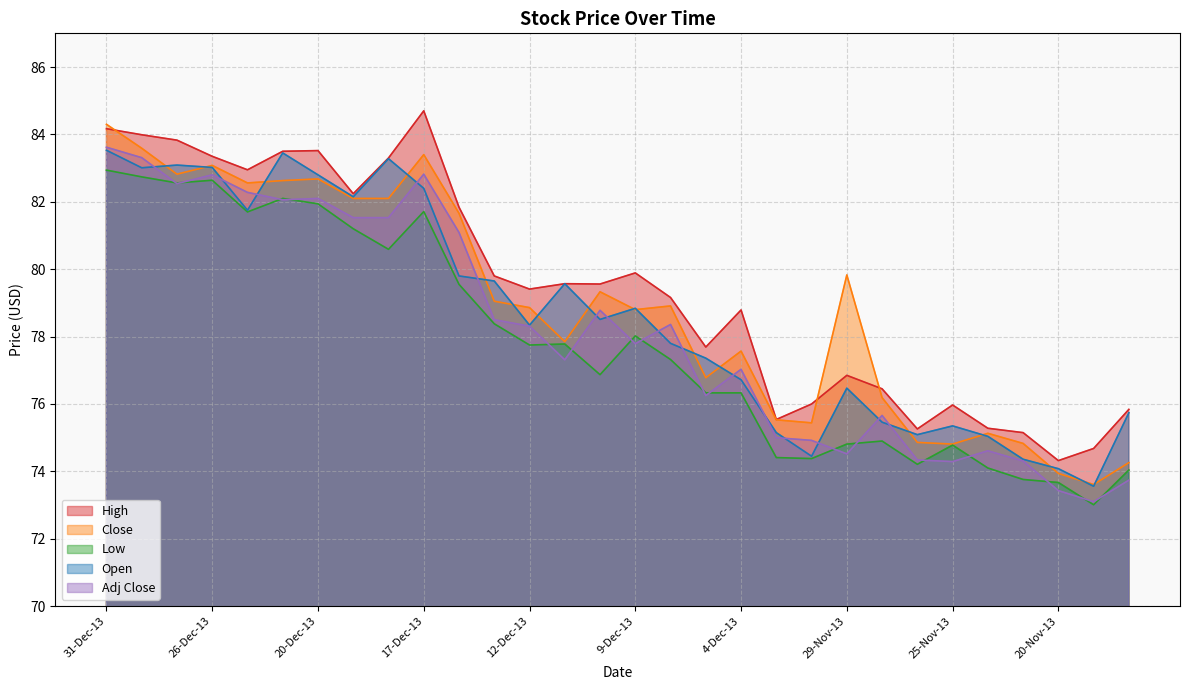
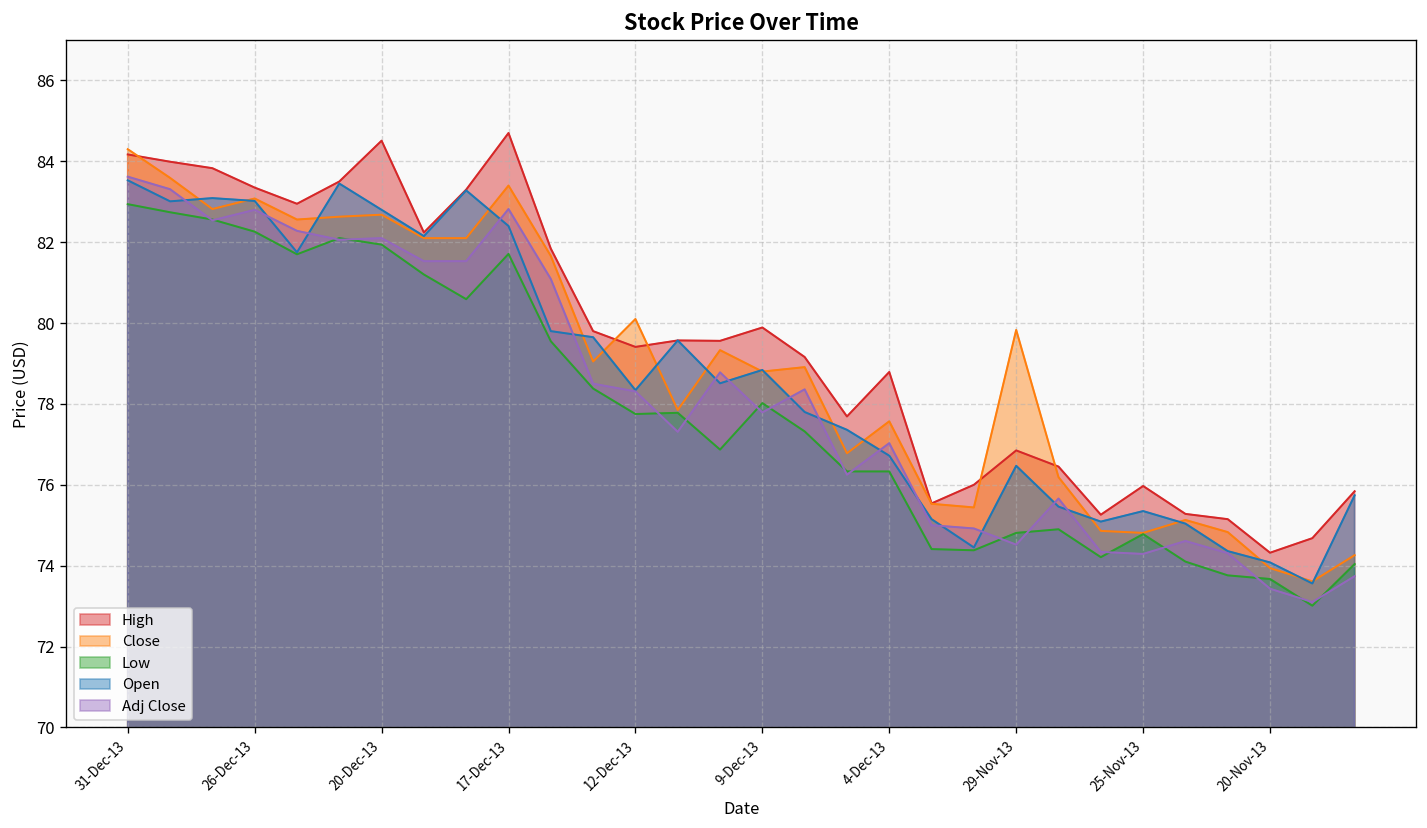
Low, 26-Dec-13: 82.6 -> 82.3
High, 20-Dec-13: 83.5 -> 84.5
Close, 12-Dec-13: 78.9 -> 80.1
